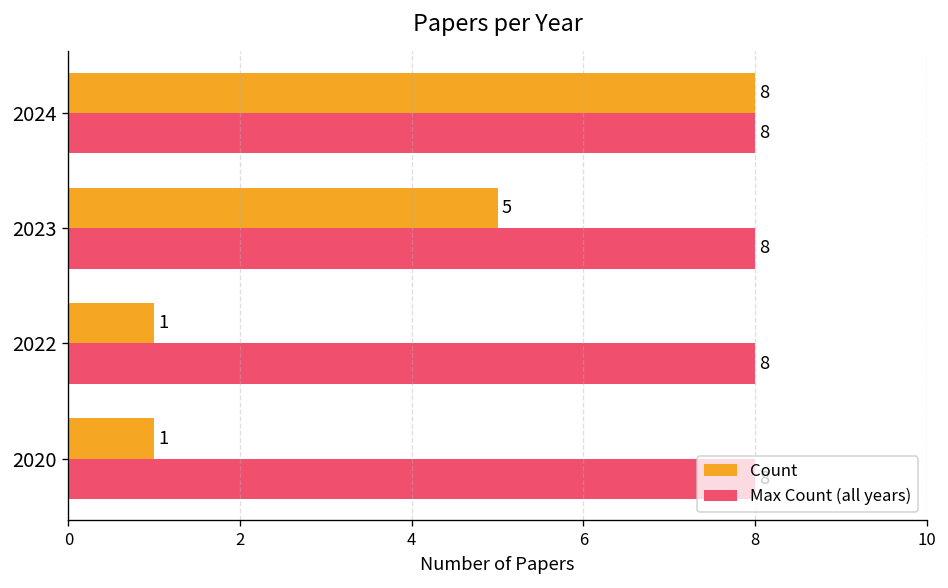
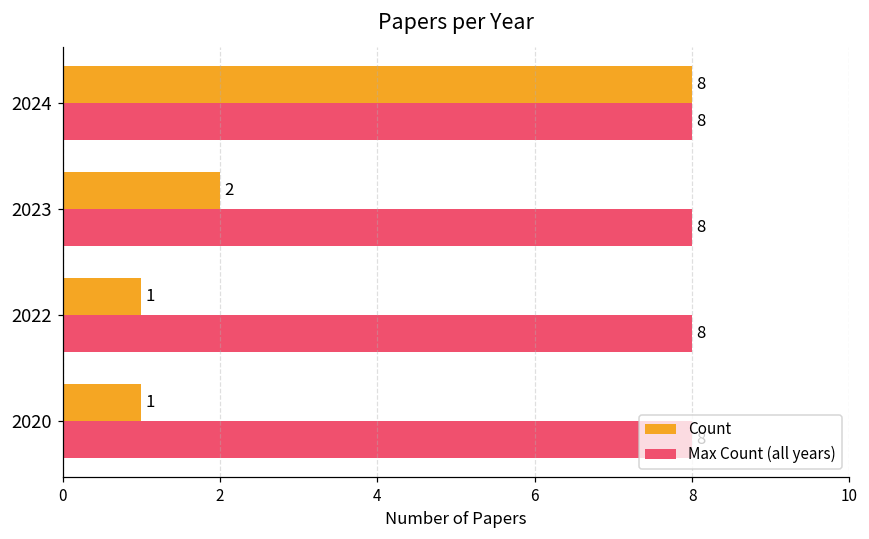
Count, 2023: 5 -> 2
